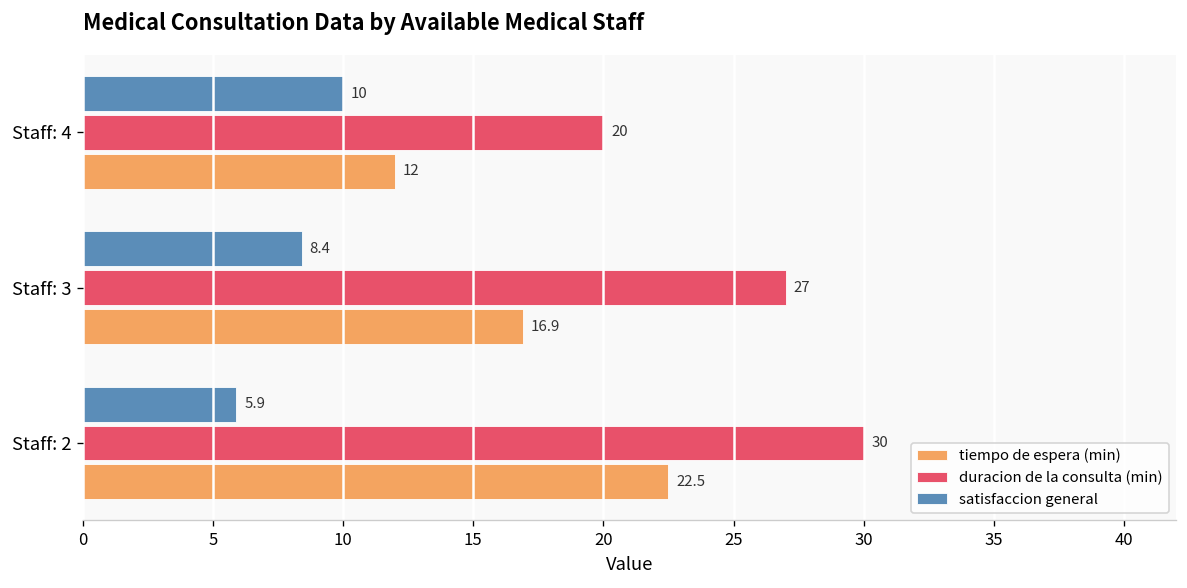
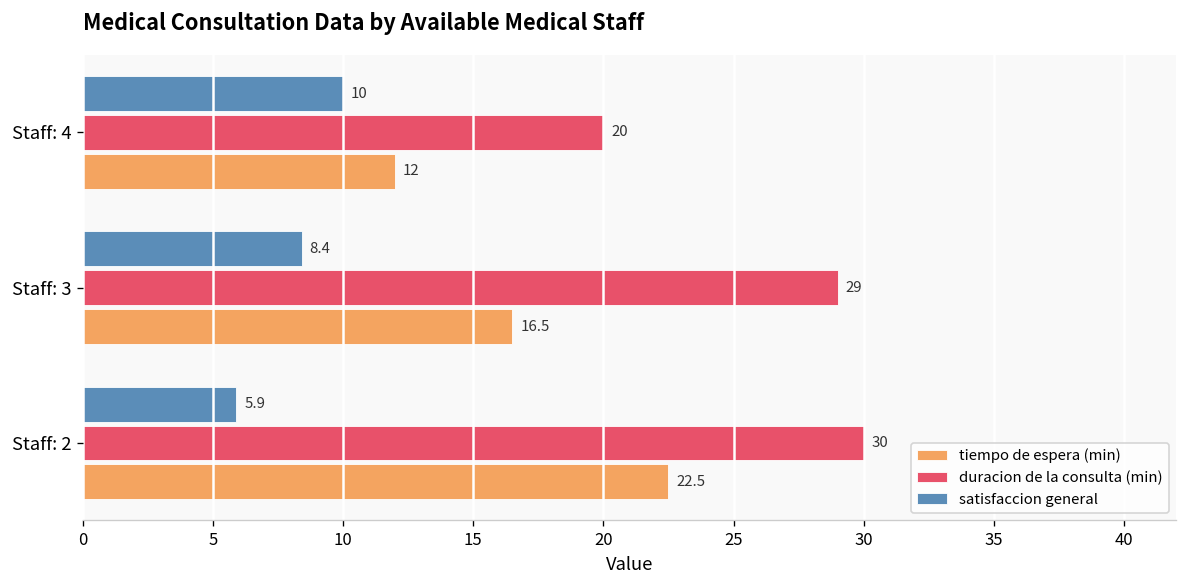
duracion de la consulta (min), Staff: 3: 27 -> 29
tiempo de espera (min), Staff: 3: 16.9 -> 16.5
